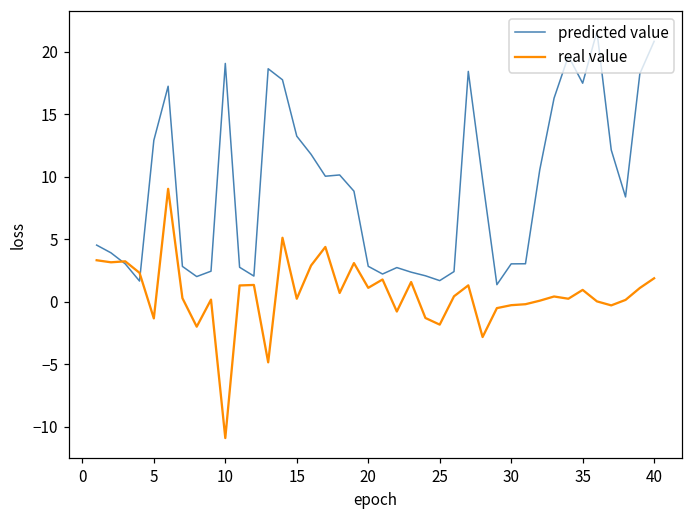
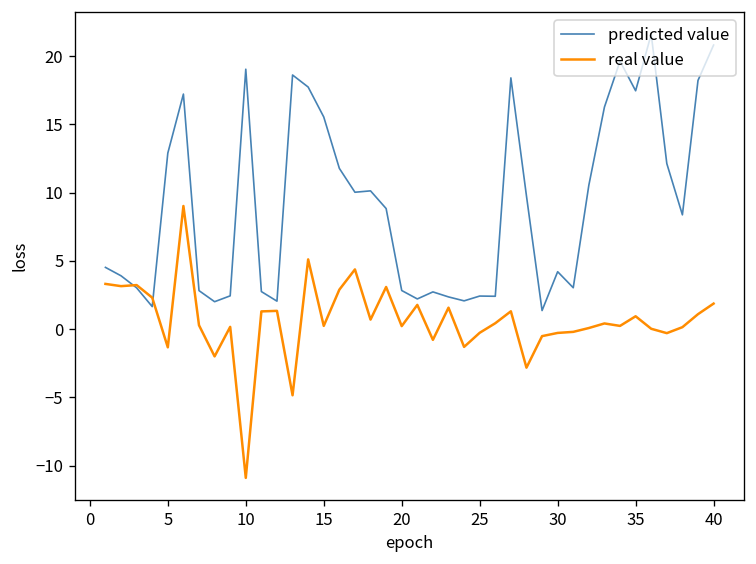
predicted value, 15: 13.2 -> 15.5
real value, 20: 1.1 -> 0.2
predicted value, 25: 1.7 -> 2.4
real value, 25: -1.8 -> -0.3
predicted value, 30: 3.0 -> 4.2
